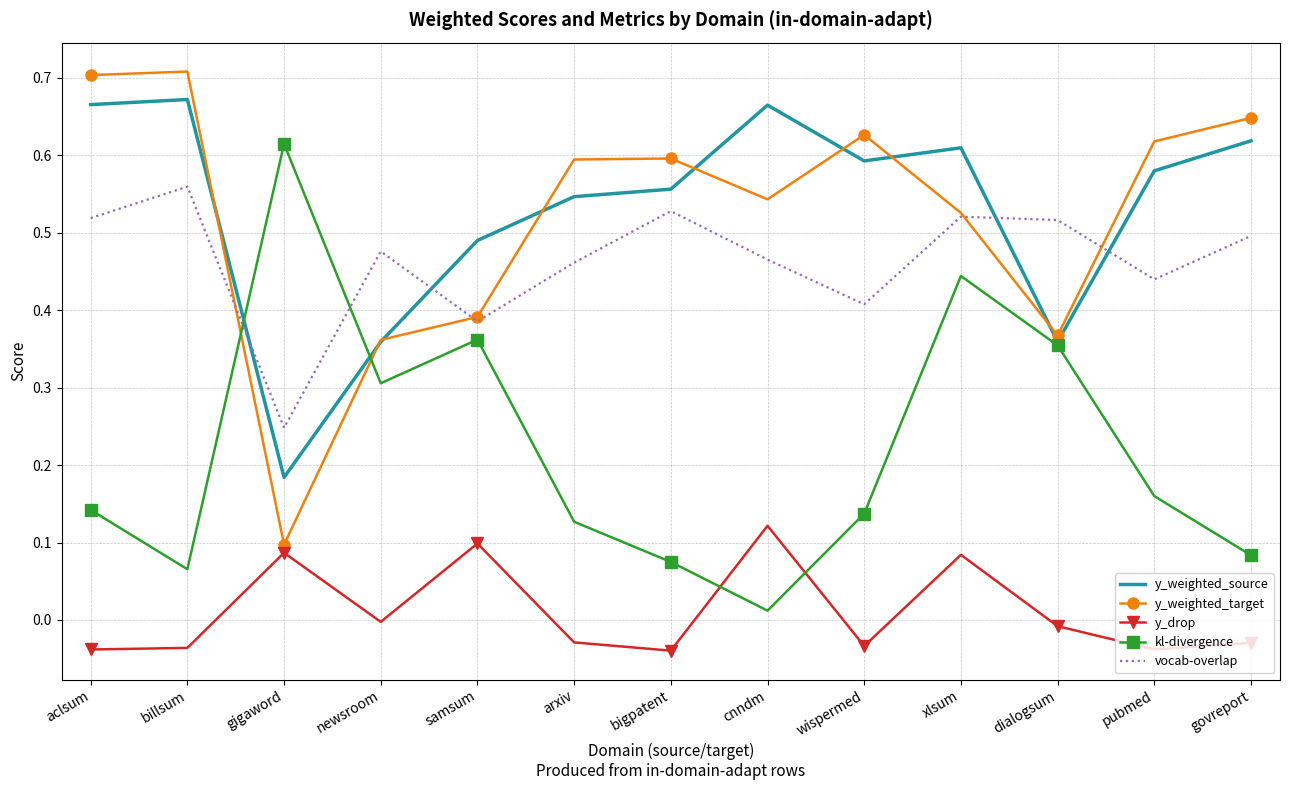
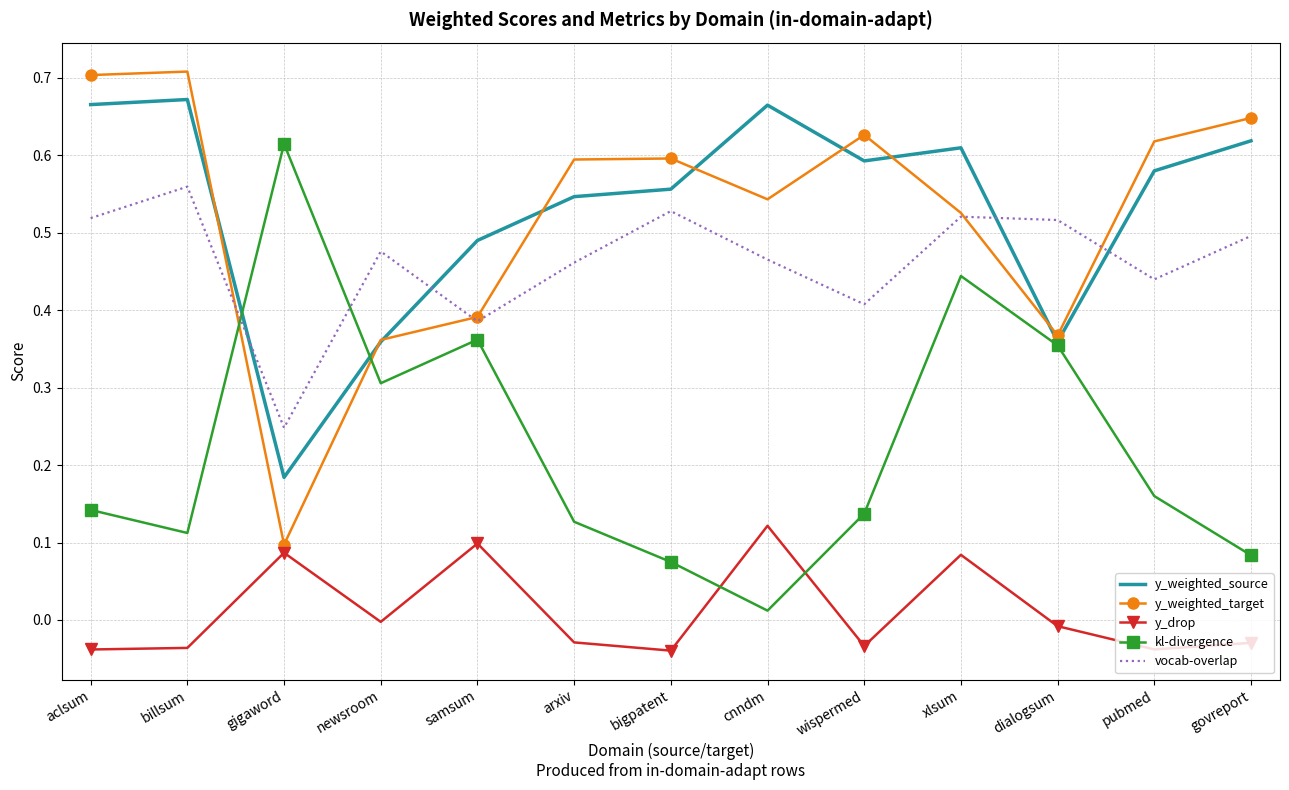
kl-divergence, billsum: 0.07 -> 0.11
